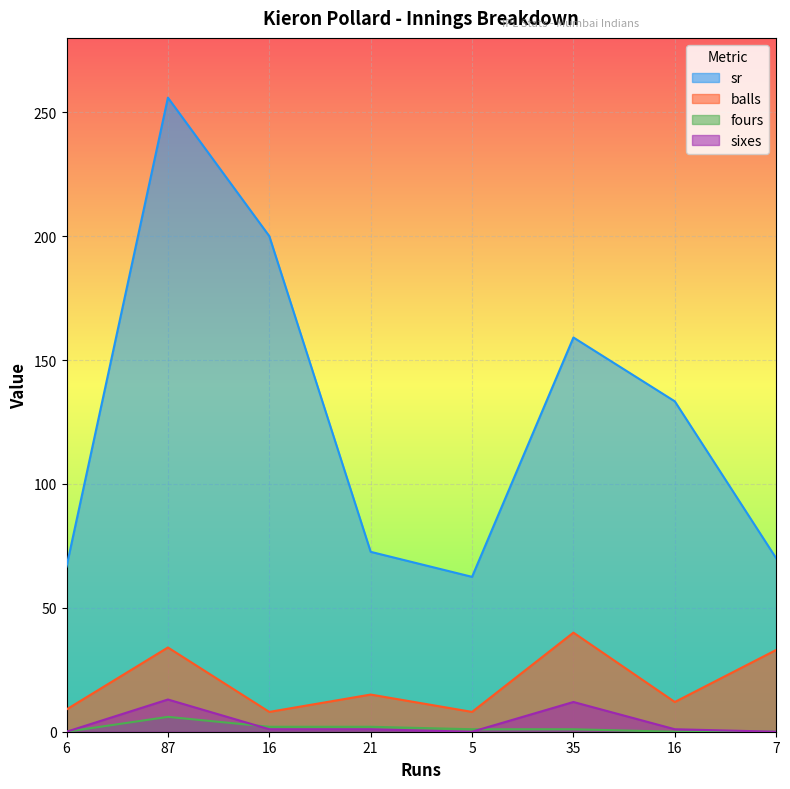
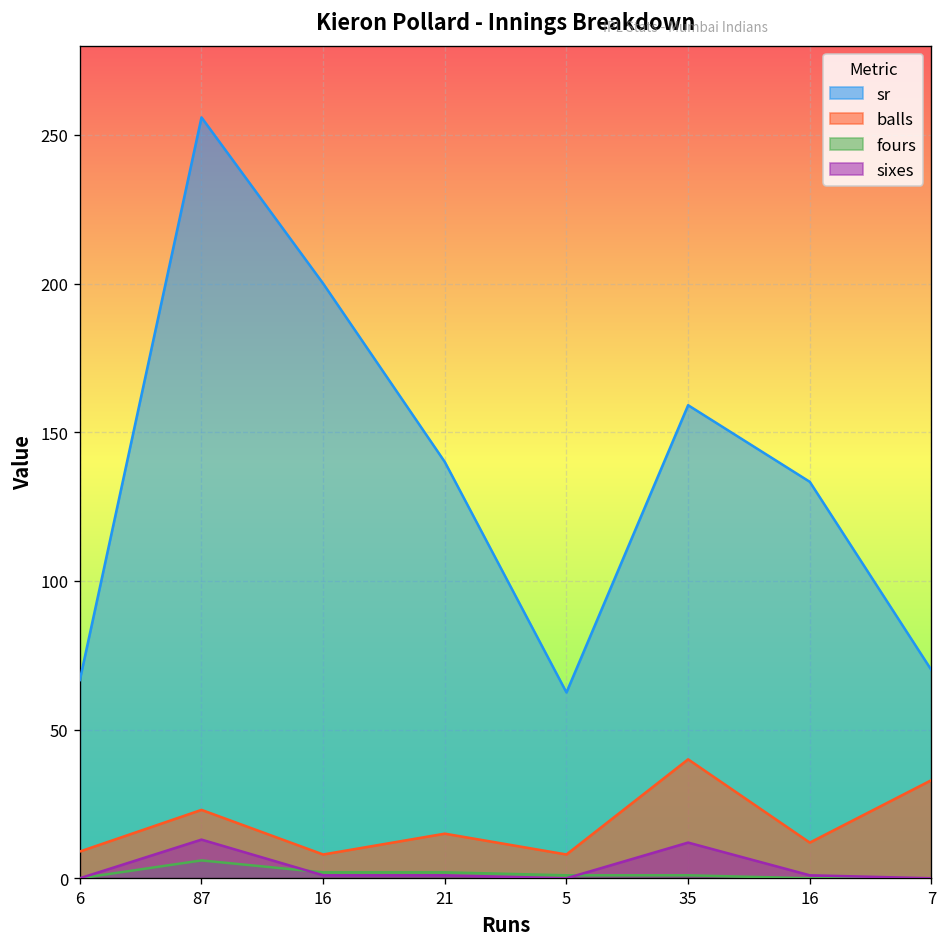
balls, 87: 34 -> 23
sr, 21: 73 -> 140
